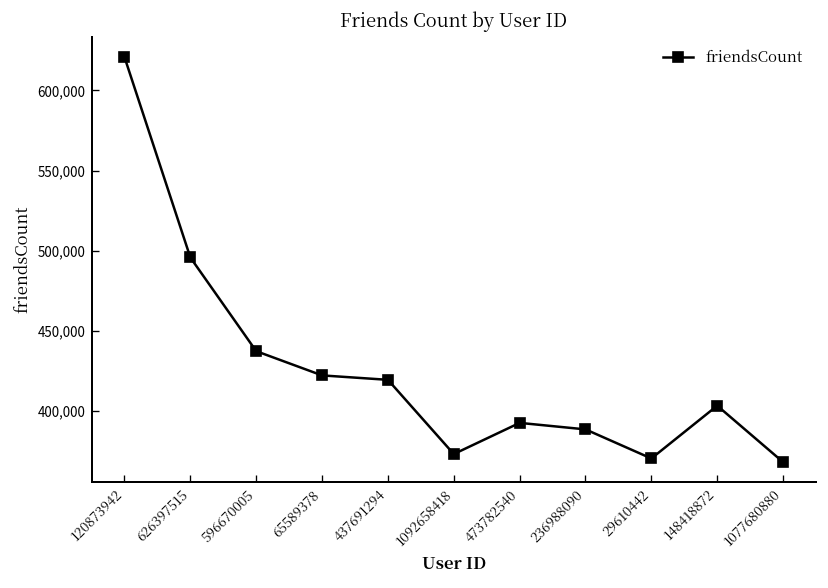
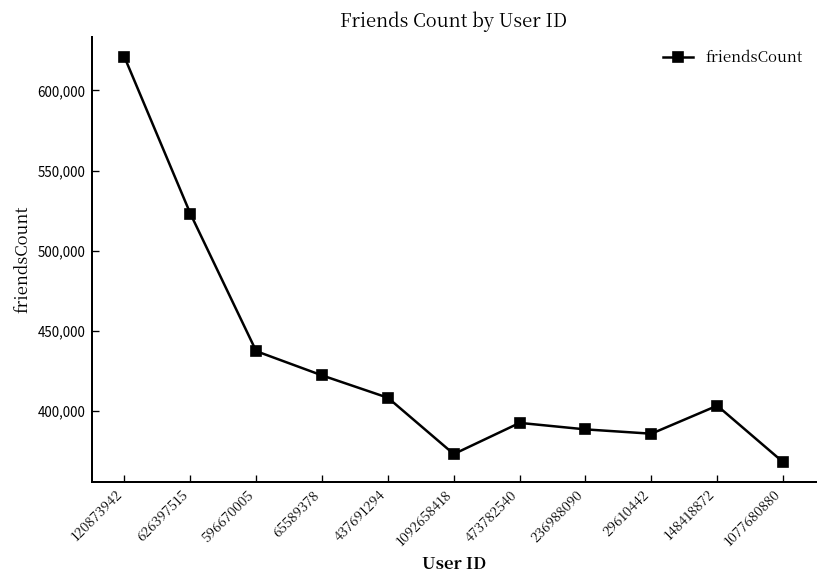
626397515: 496,000 -> 523,000
437691294: 420,000 -> 408,000
29610442: 371,000 -> 386,000
